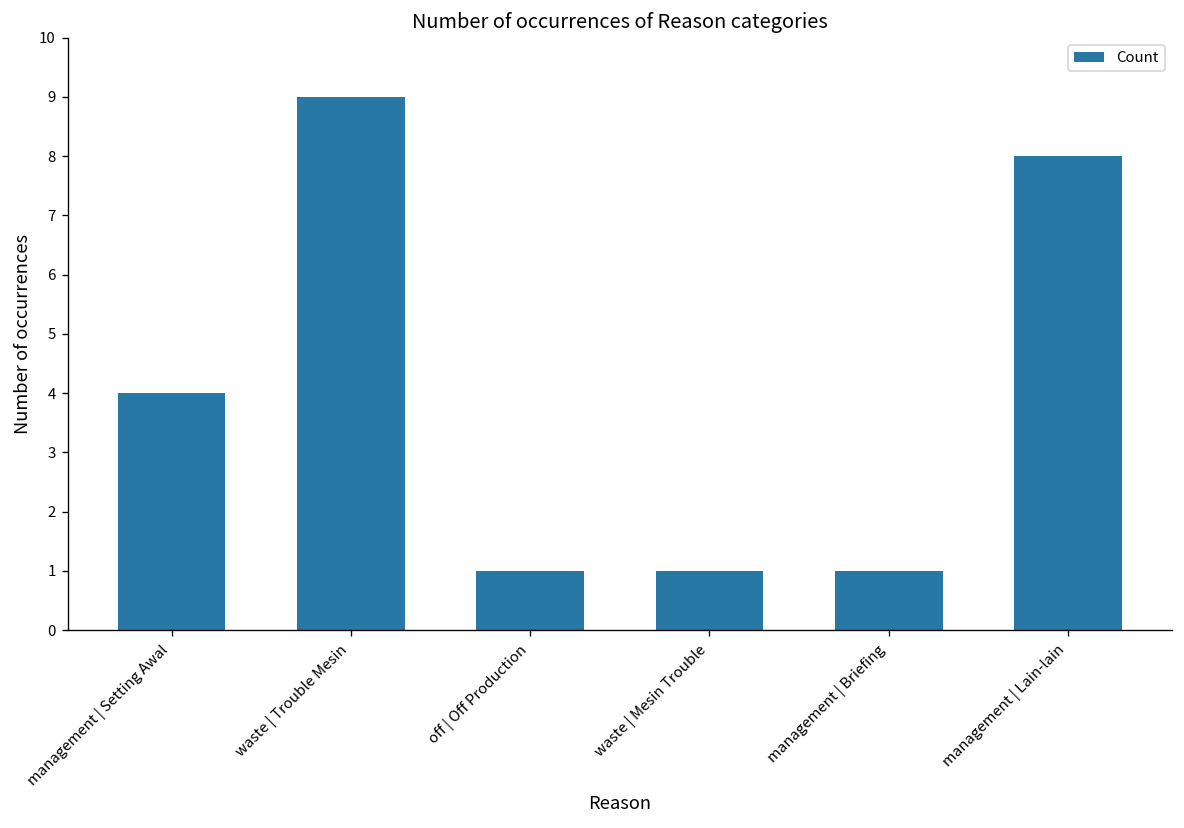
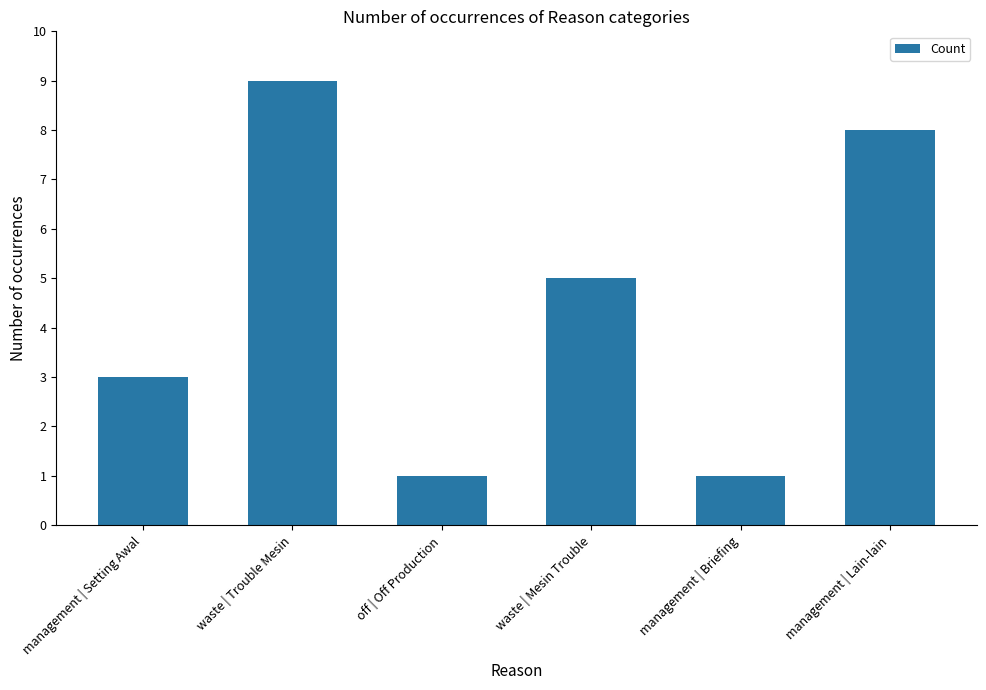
management | Setting Awal: 4 -> 3
waste | Mesin Trouble: 1 -> 5
